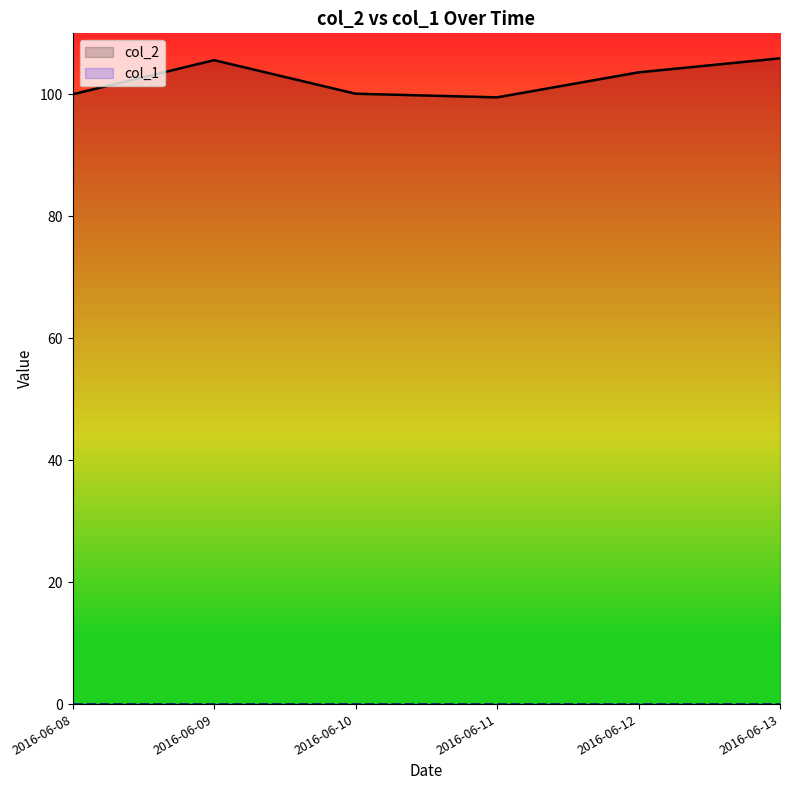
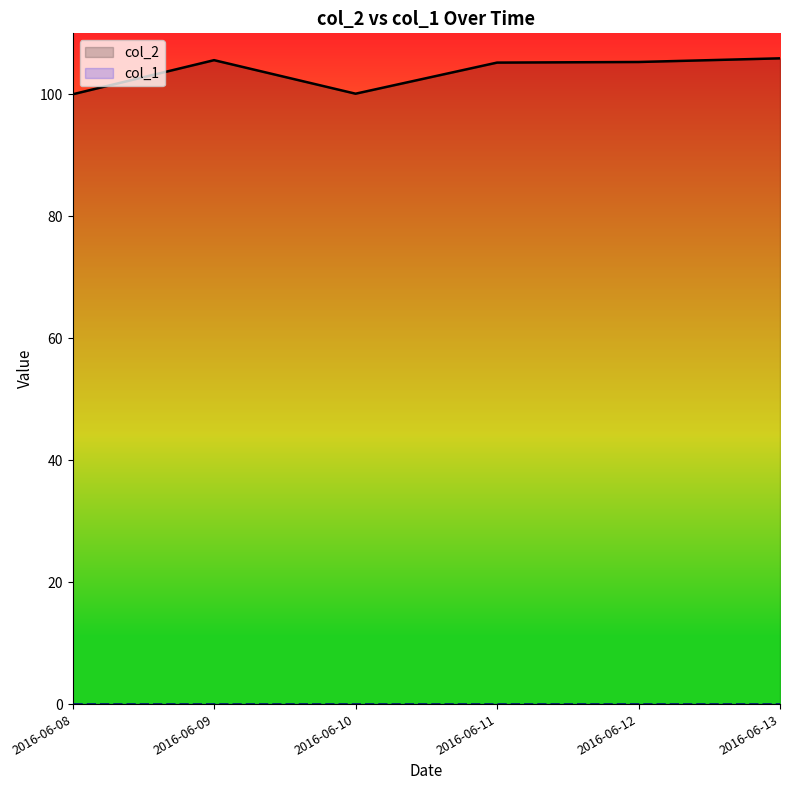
col_2, 2016-06-11: 100 -> 105
col_2, 2016-06-12: 104 -> 105
